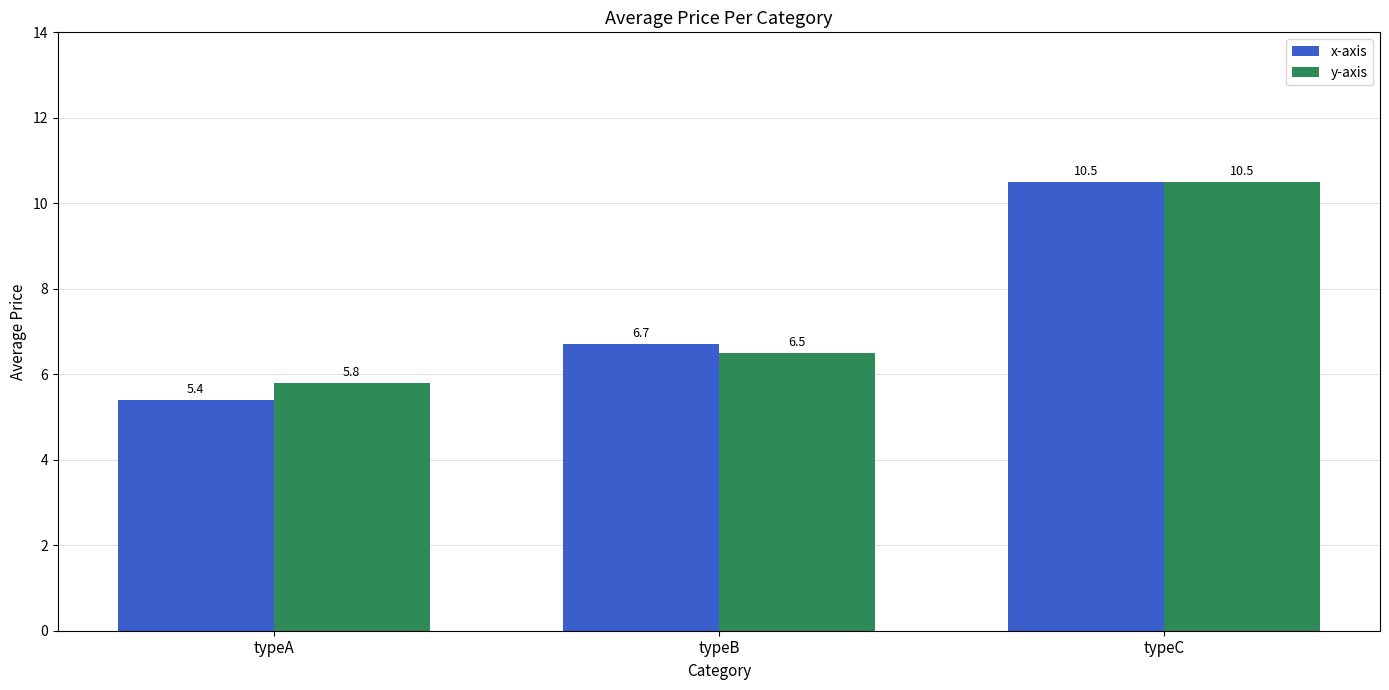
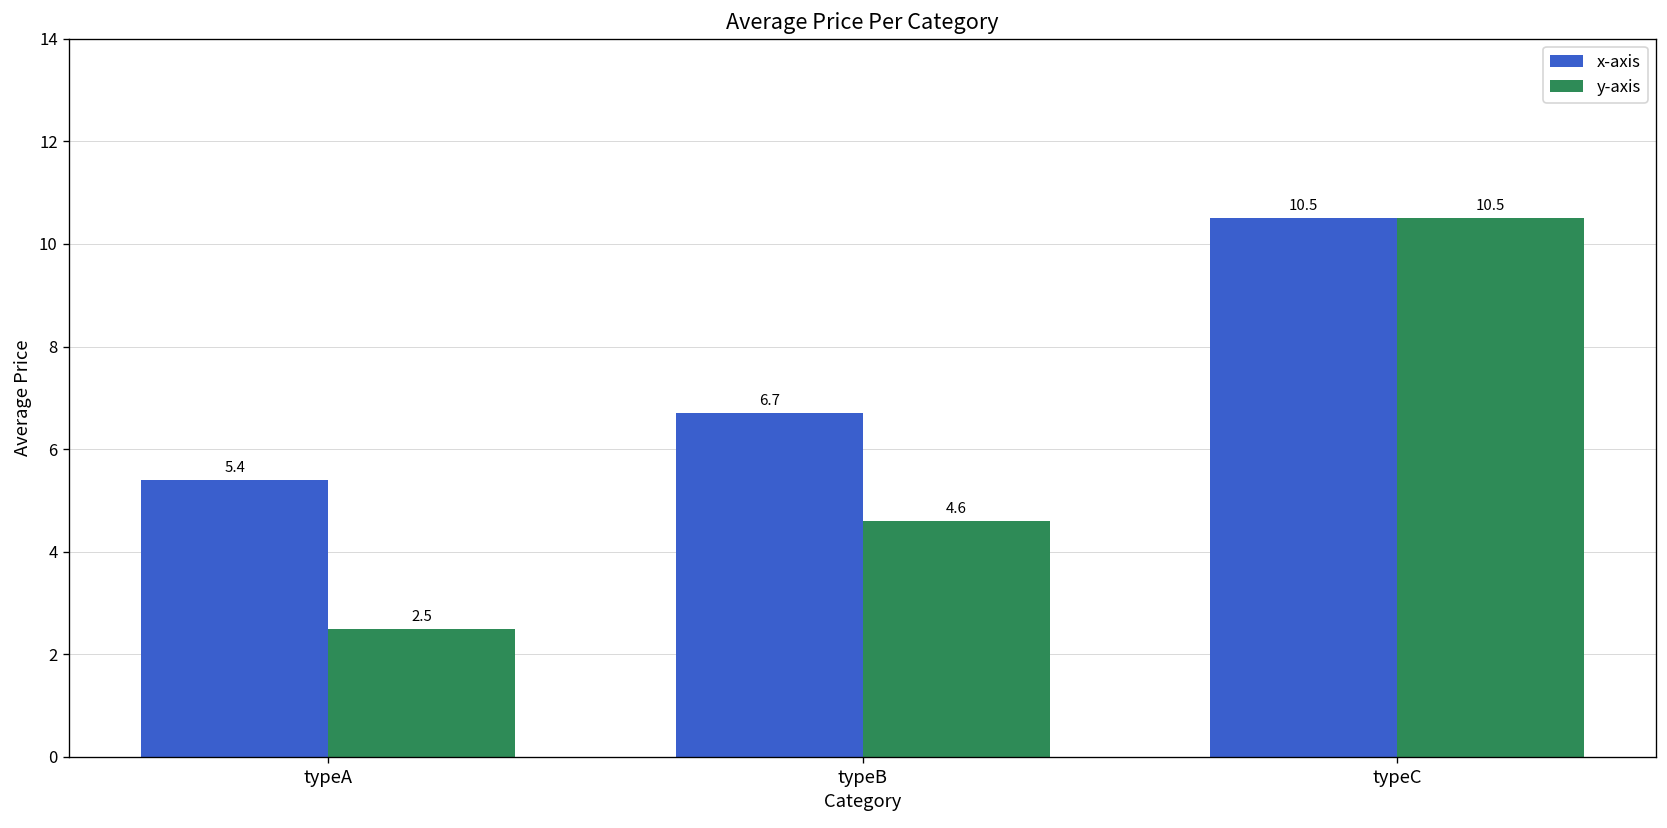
y-axis, typeA: 5.8 -> 2.5
y-axis, typeB: 6.5 -> 4.6
